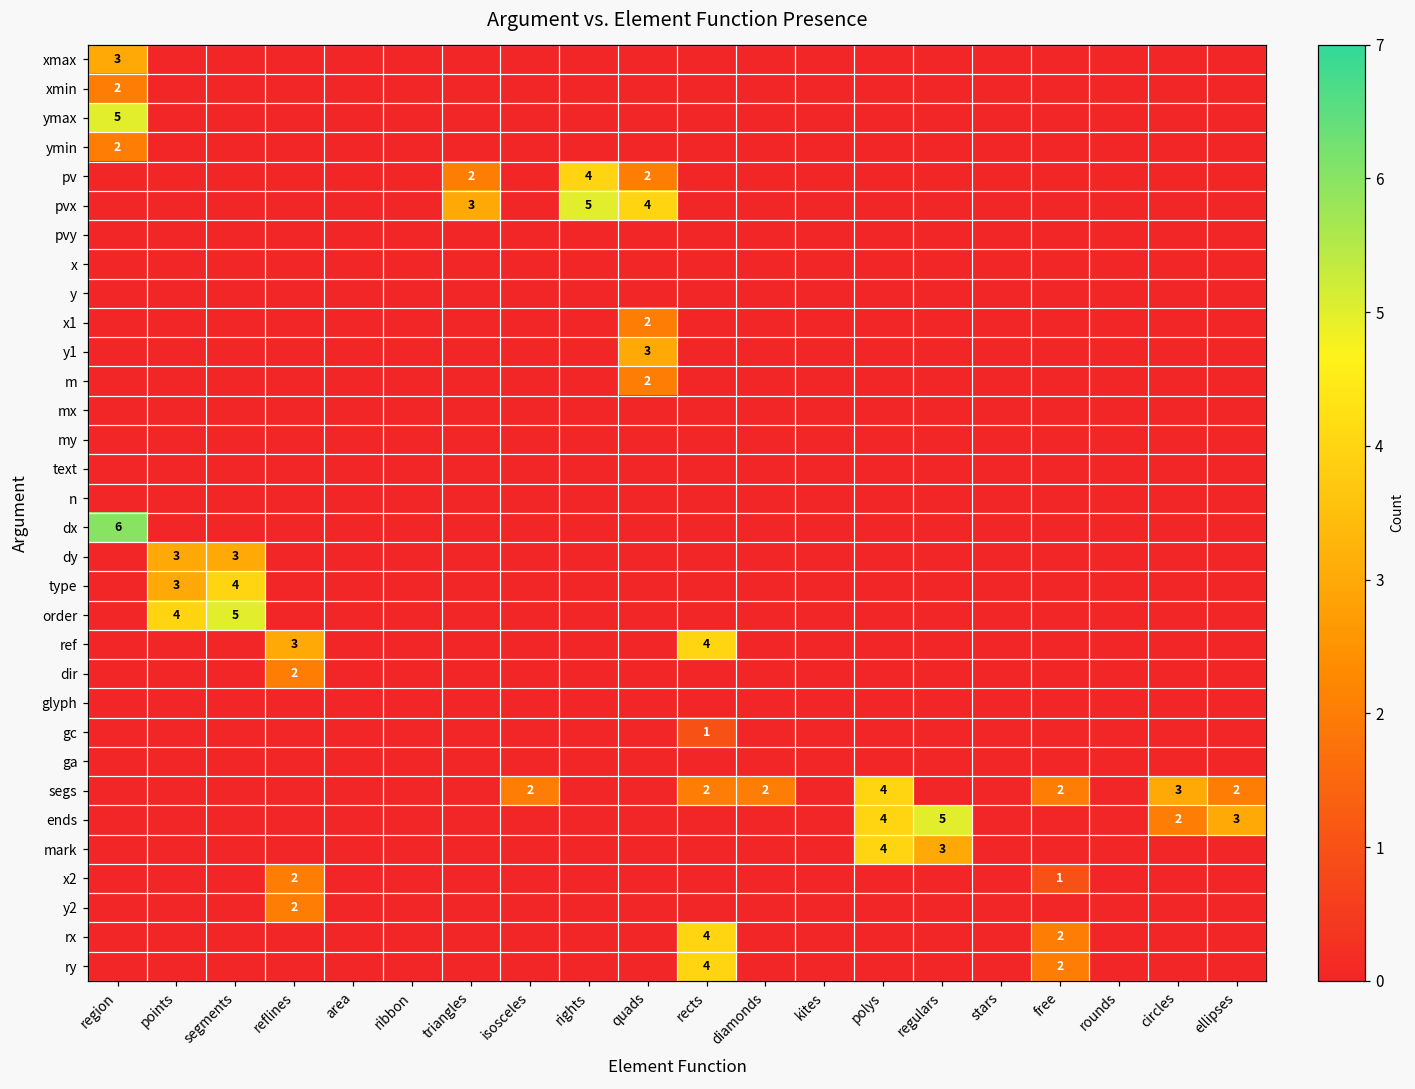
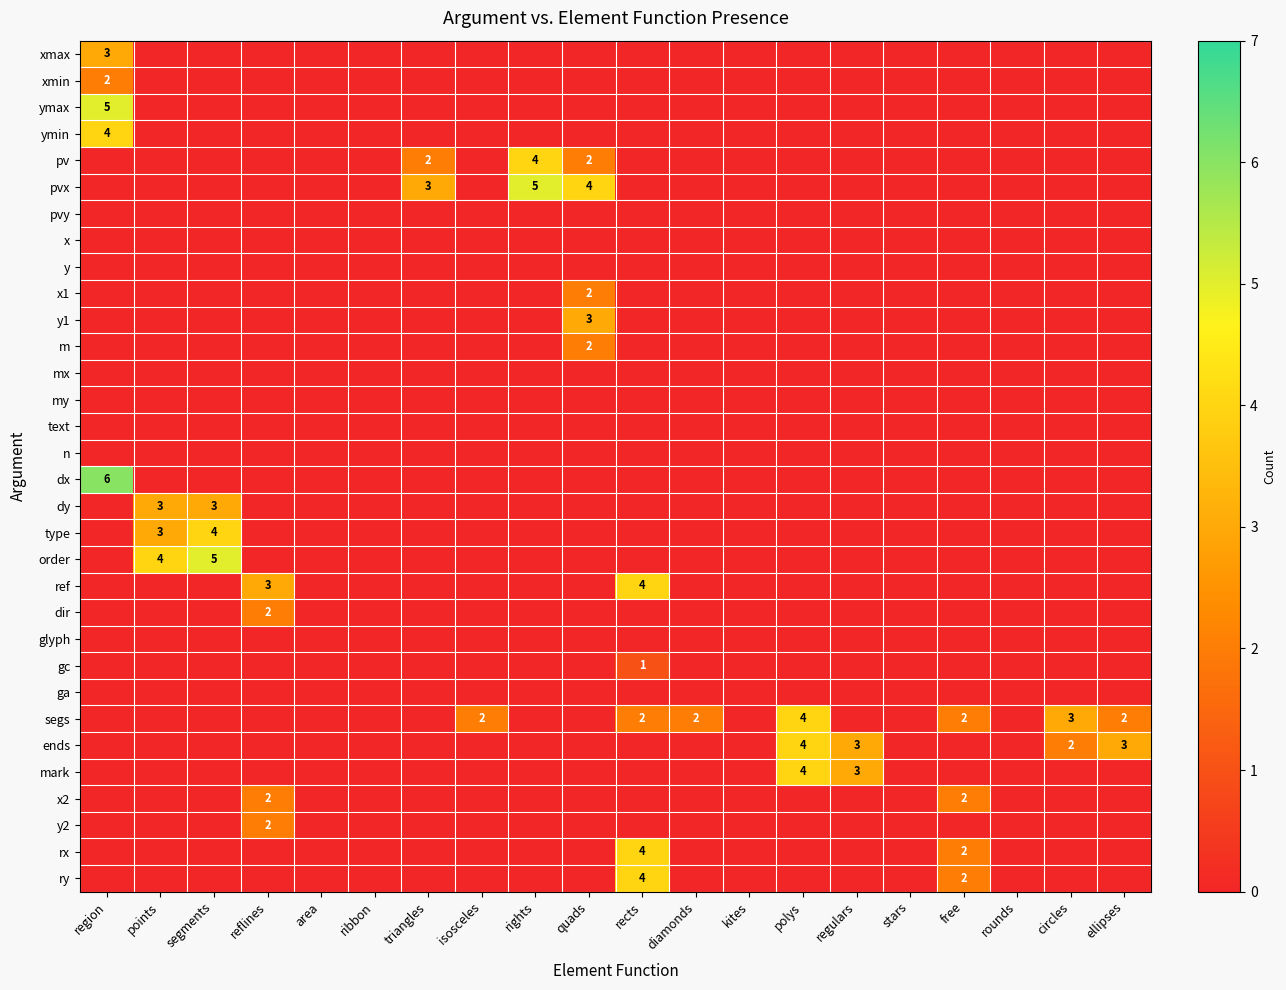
ymin, region: 2 -> 4
ends, regulars: 5 -> 3
x2, free: 1 -> 2
